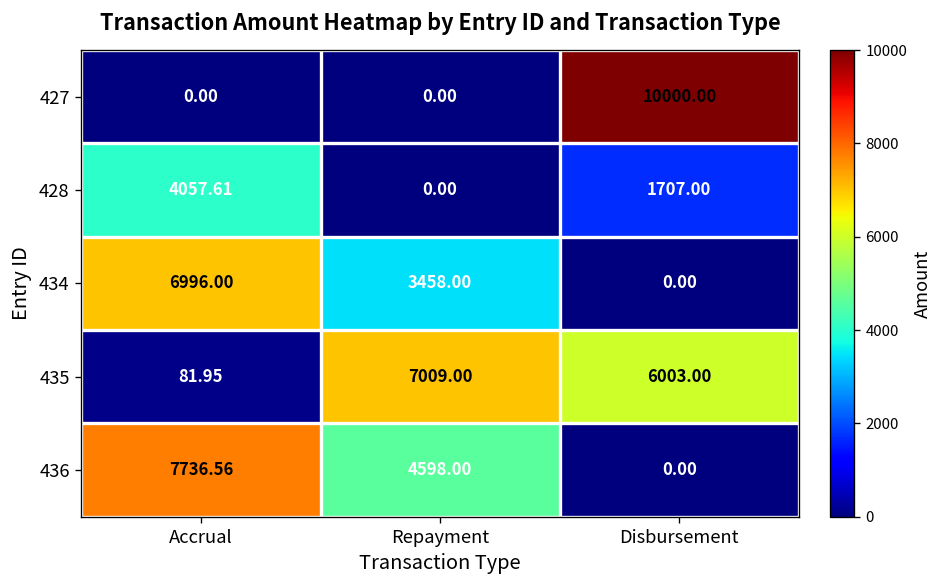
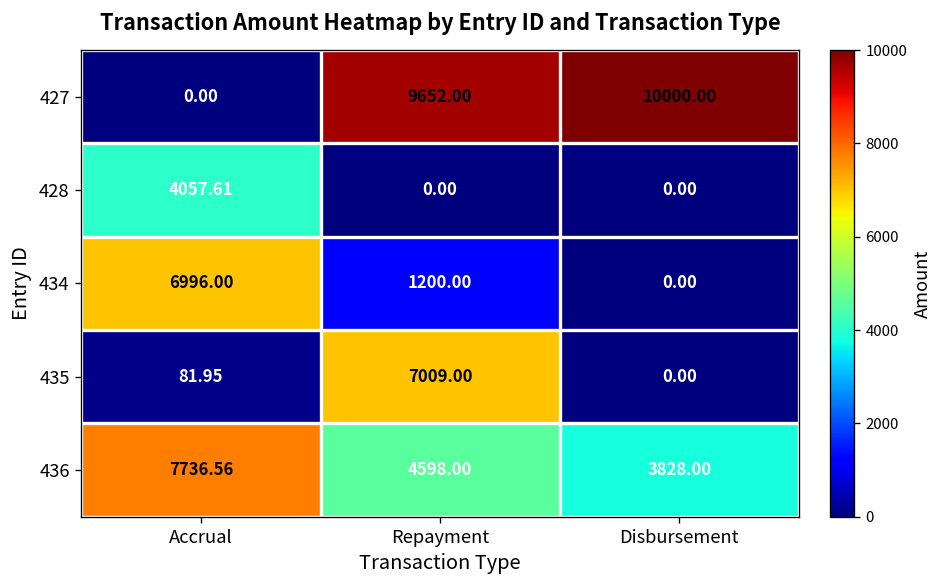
427, Repayment: 0.00 -> 9652.00
428, Disbursement: 1707.00 -> 0.00
434, Repayment: 3458.00 -> 1200.00
435, Disbursement: 6003.00 -> 0.00
436, Disbursement: 0.00 -> 3828.00
